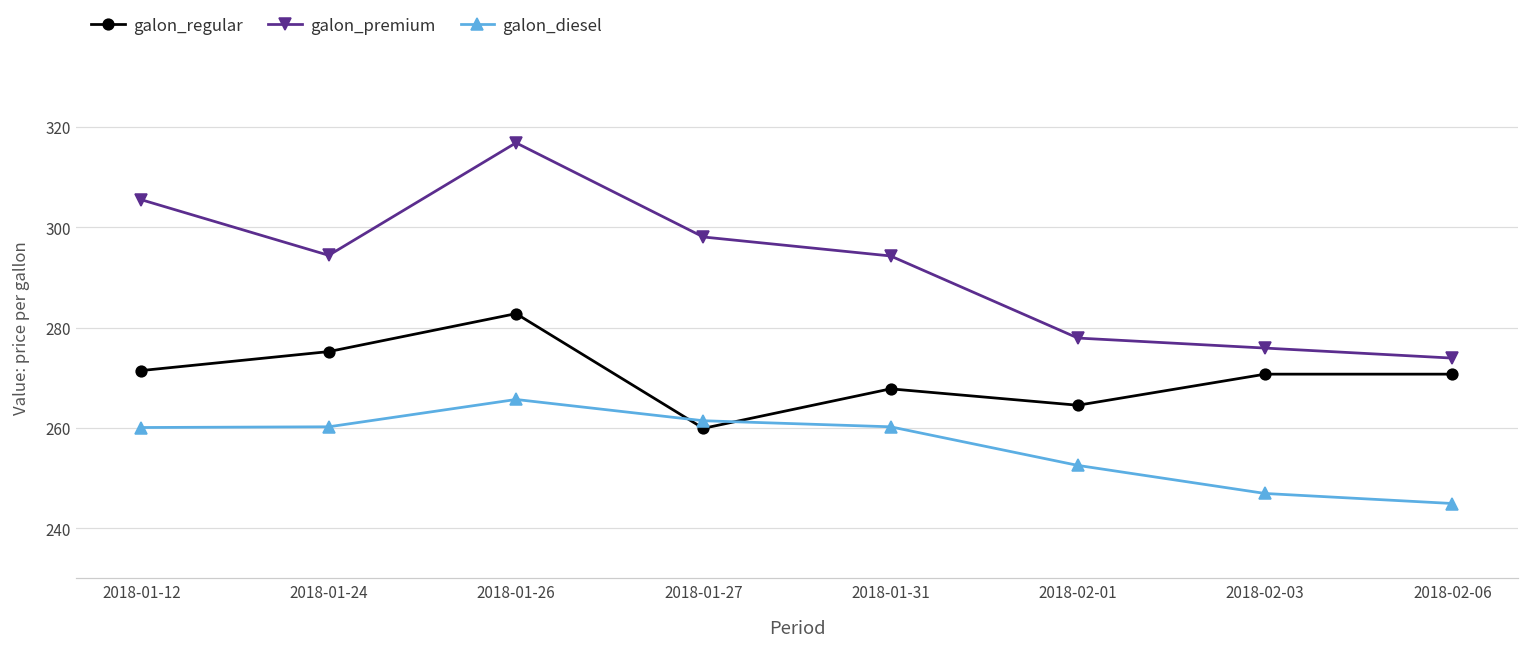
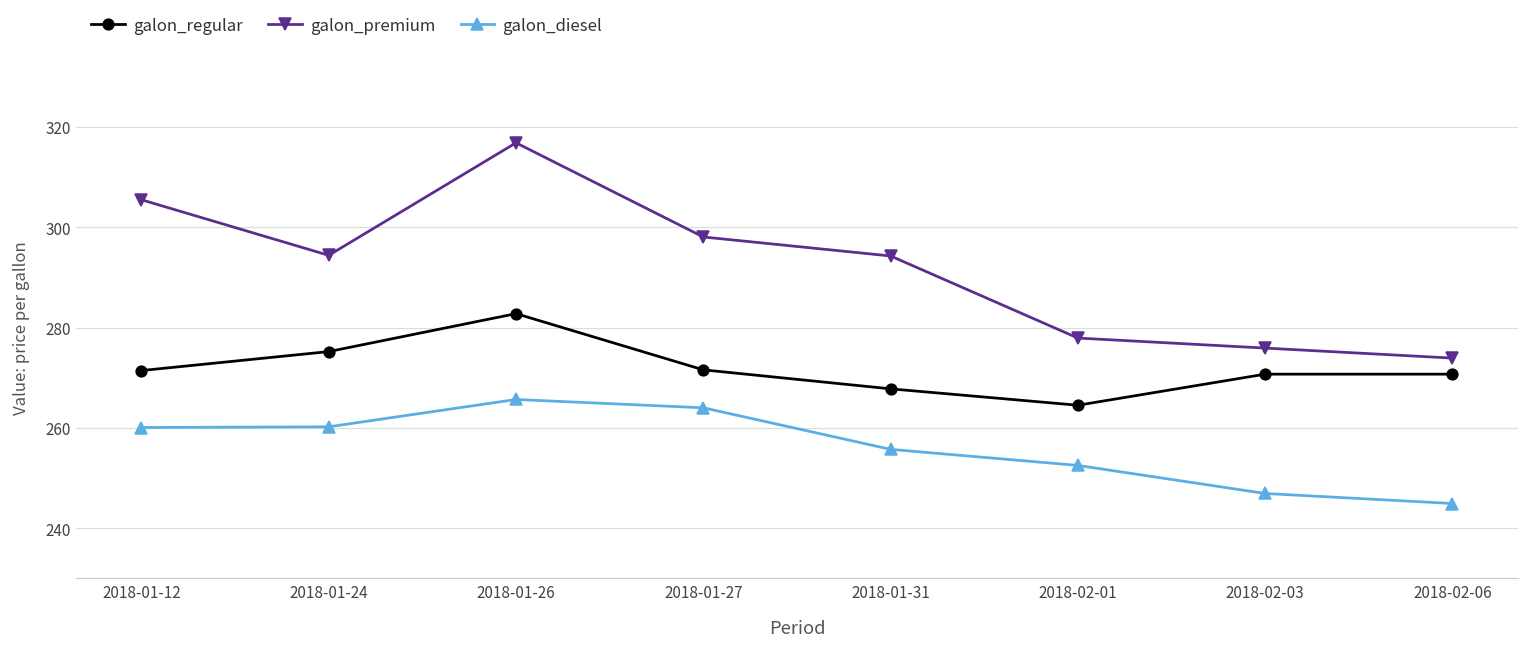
galon_regular, 2018-01-27: 260 -> 272
galon_diesel, 2018-01-27: 261 -> 264
galon_diesel, 2018-01-31: 260 -> 256
